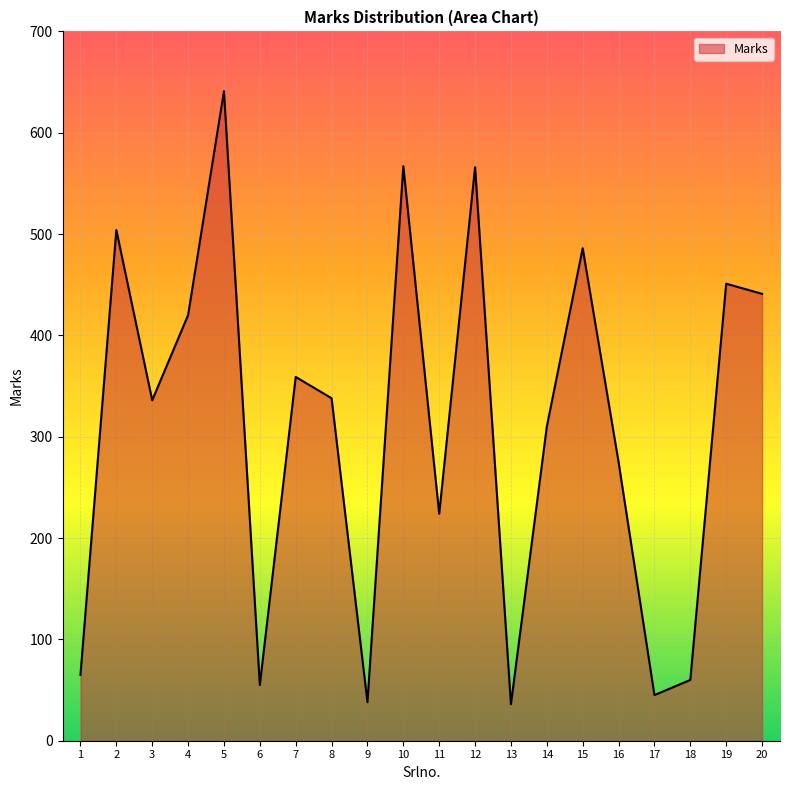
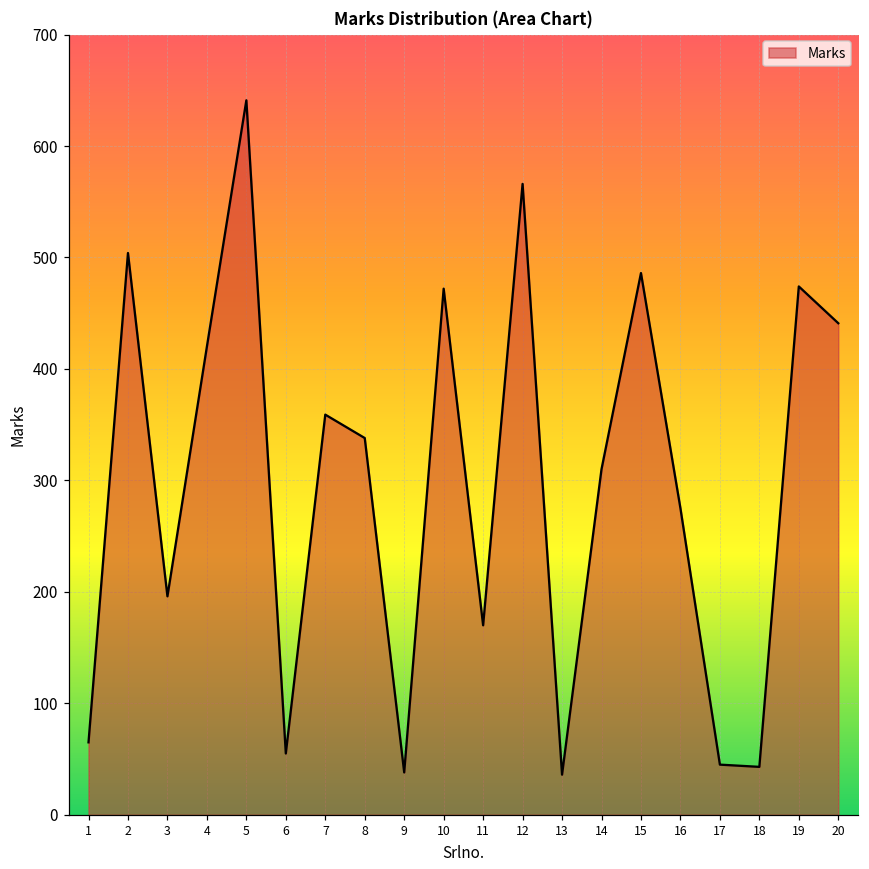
3: 336 -> 196
10: 567 -> 472
11: 224 -> 170
18: 60 -> 43
19: 451 -> 474
